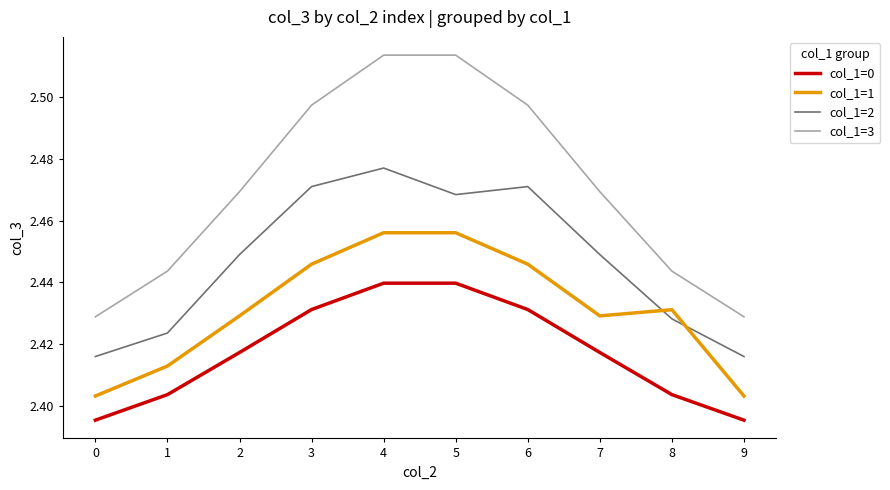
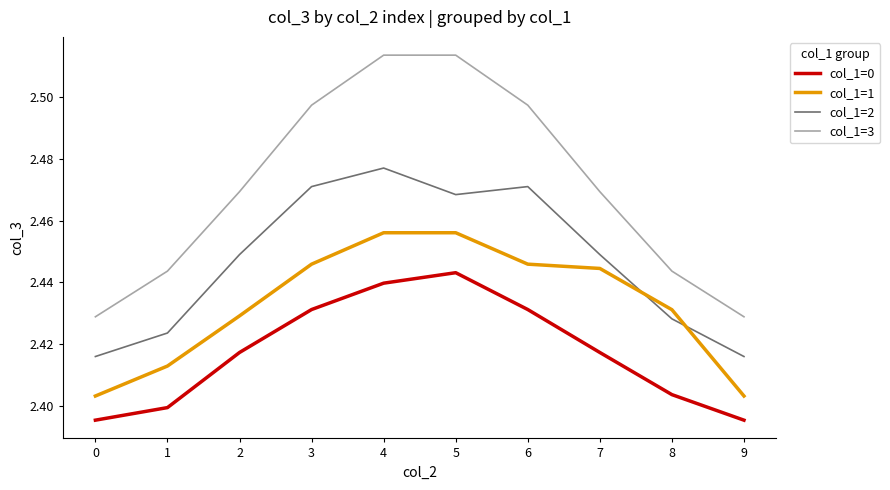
col_1=0, 1: 2.404 -> 2.399
col_1=0, 5: 2.440 -> 2.443
col_1=1, 7: 2.429 -> 2.444
